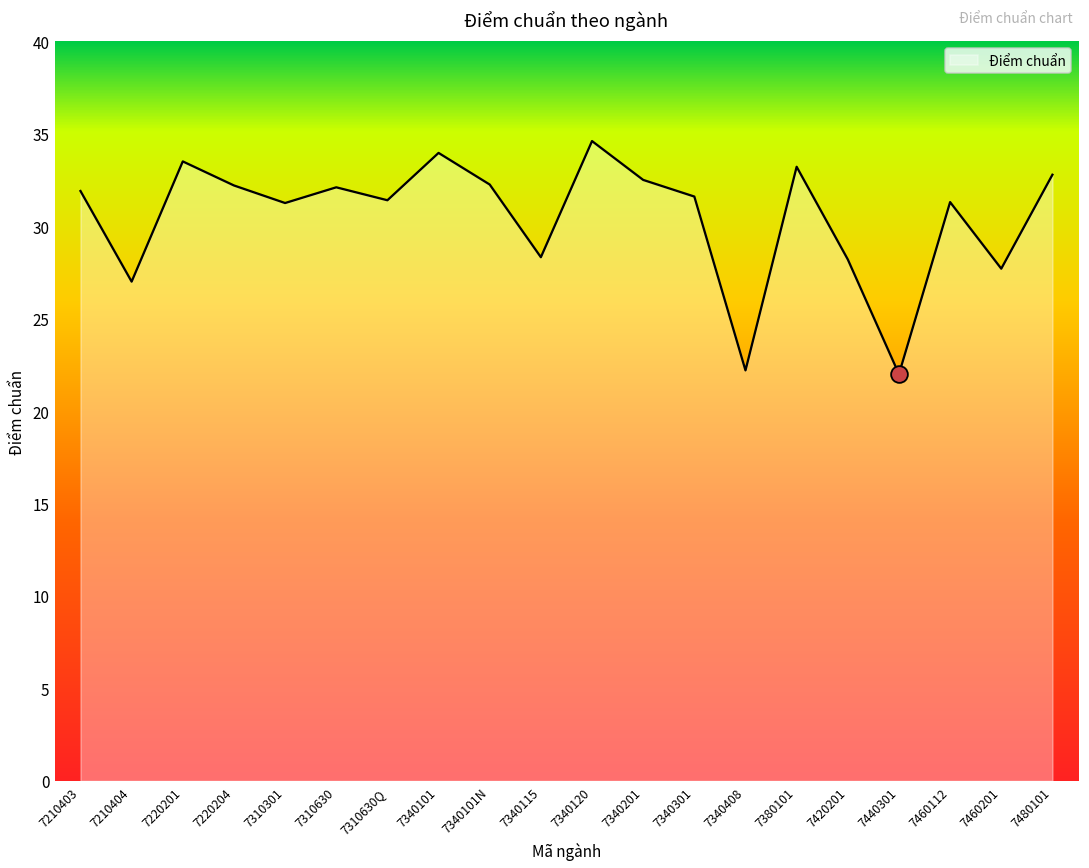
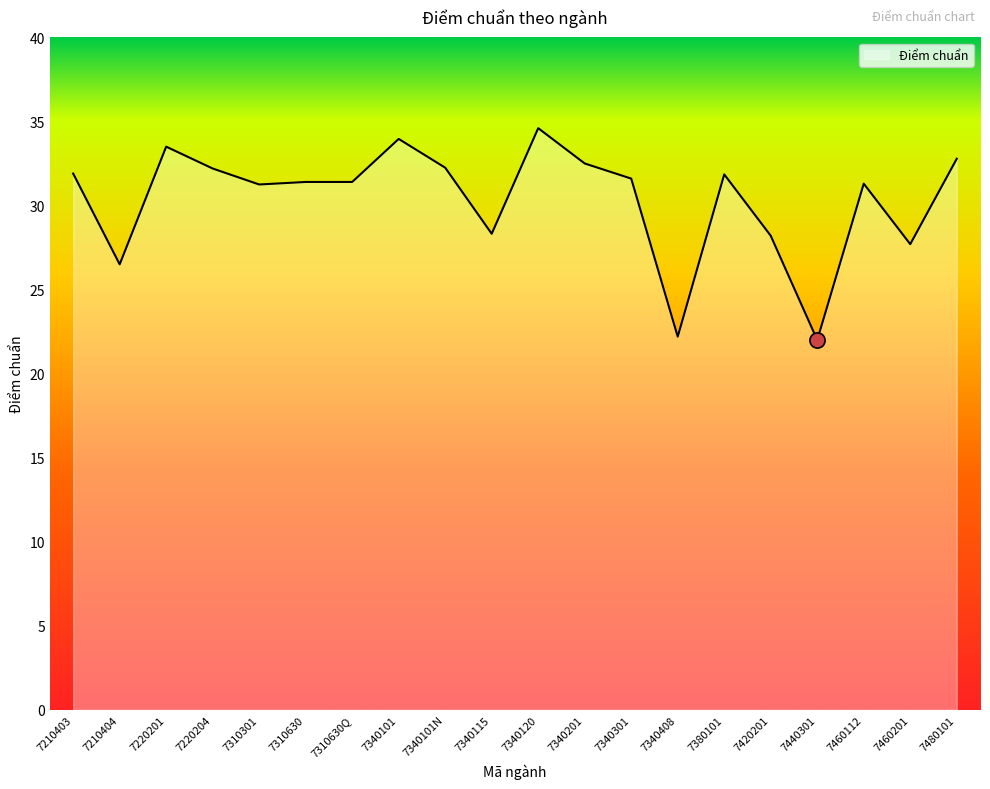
Điểm chuẩn, 7210404: 27.0 -> 26.5
Điểm chuẩn, 7310630: 32.1 -> 31.4
Điểm chuẩn, 7380101: 33.2 -> 31.9
